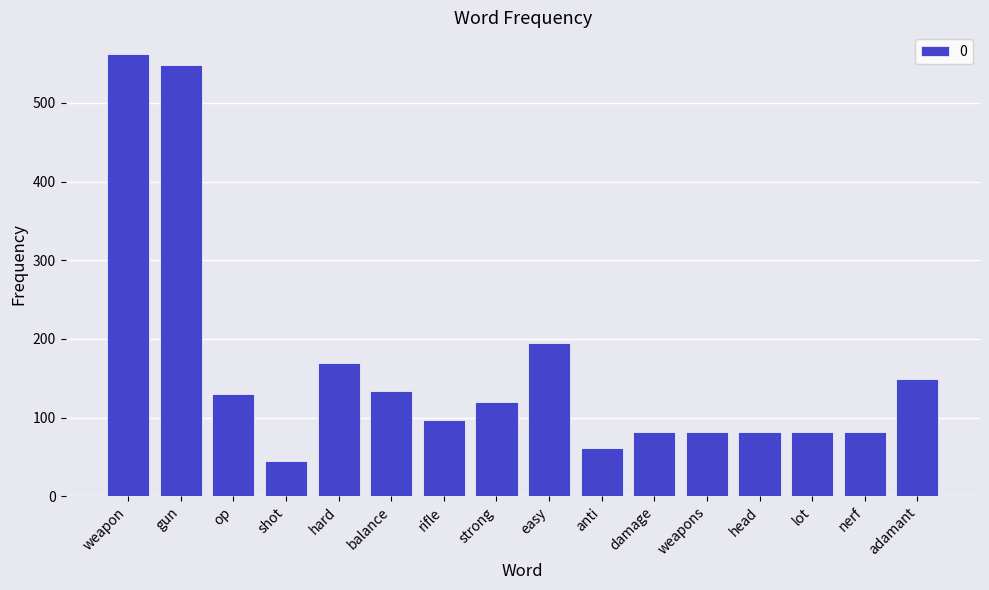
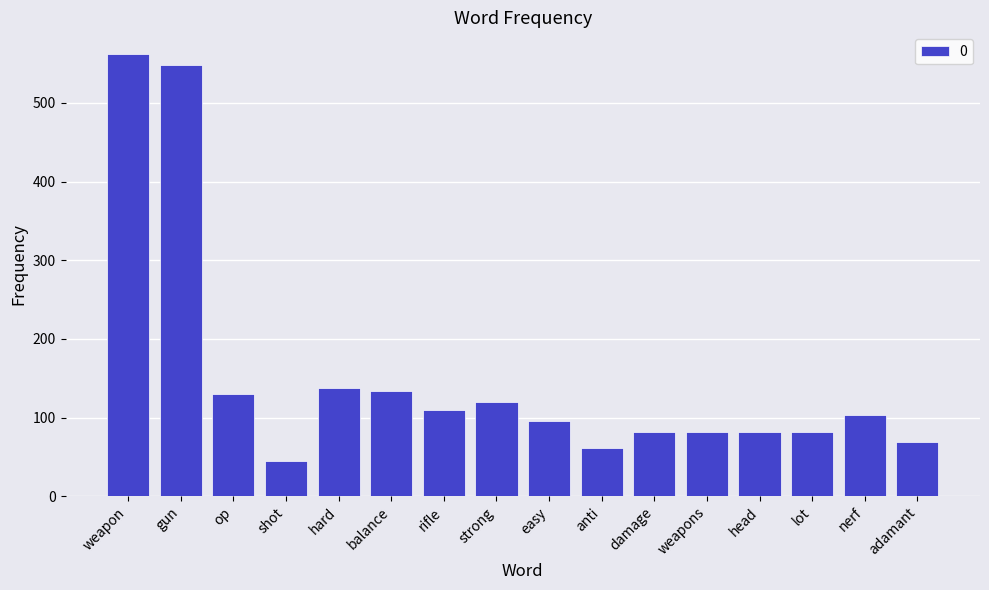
hard: 170 -> 140
rifle: 100 -> 110
easy: 190 -> 100
nerf: 80 -> 100
adamant: 150 -> 70
